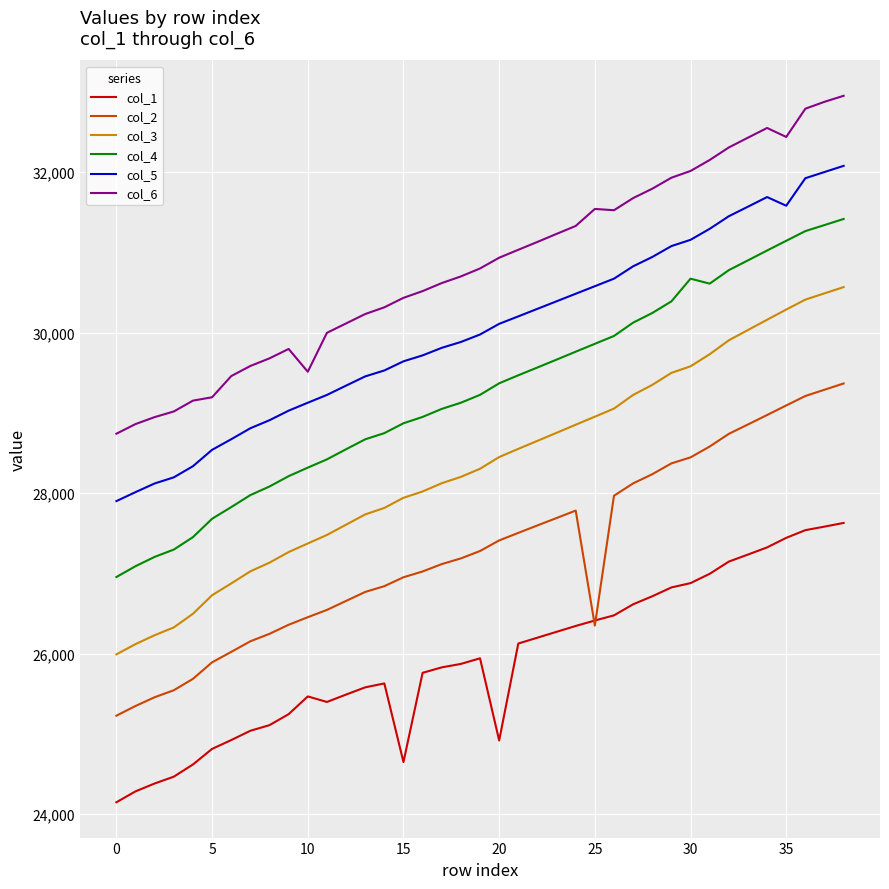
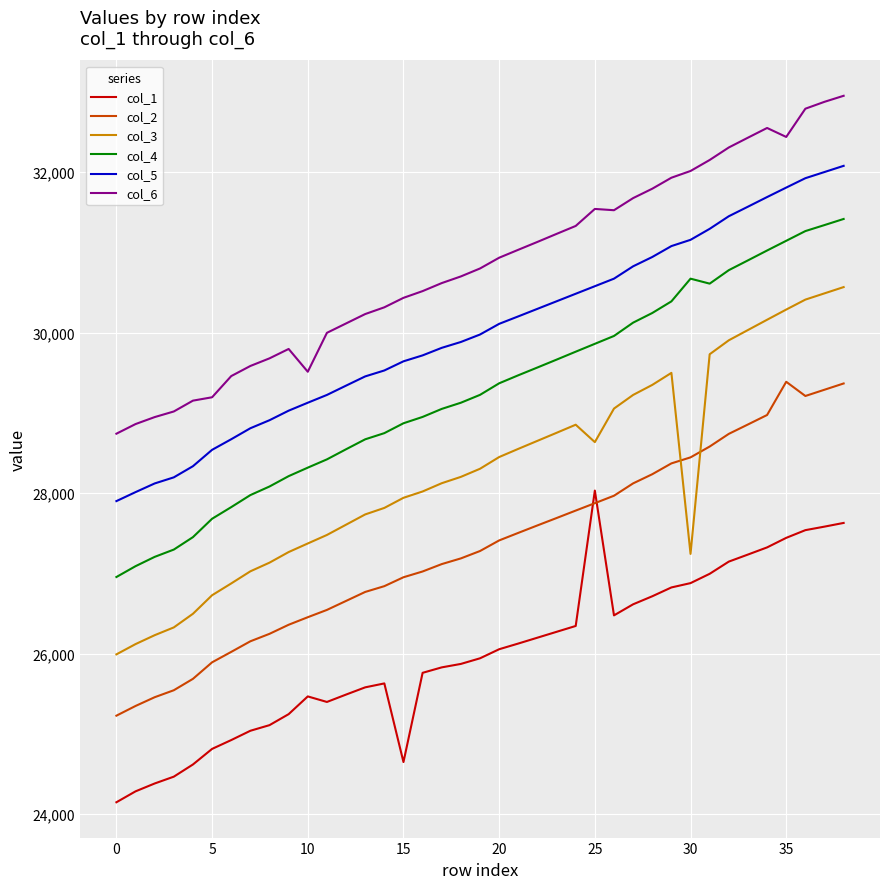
col_1, 20: 24,900 -> 26,100
col_1, 25: 26,400 -> 28,000
col_2, 25: 26,400 -> 27,900
col_3, 25: 29,000 -> 28,600
col_3, 30: 29,600 -> 27,200
col_2, 35: 29,100 -> 29,400
col_5, 35: 31,600 -> 31,800
